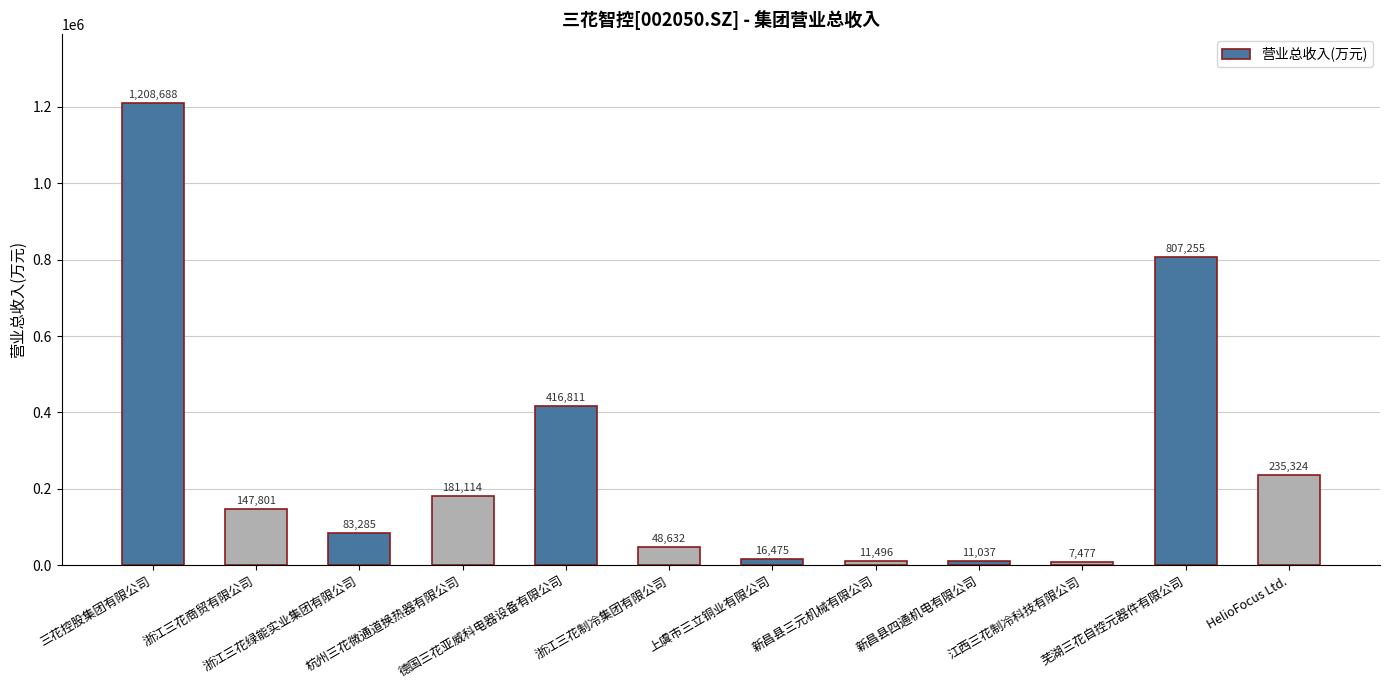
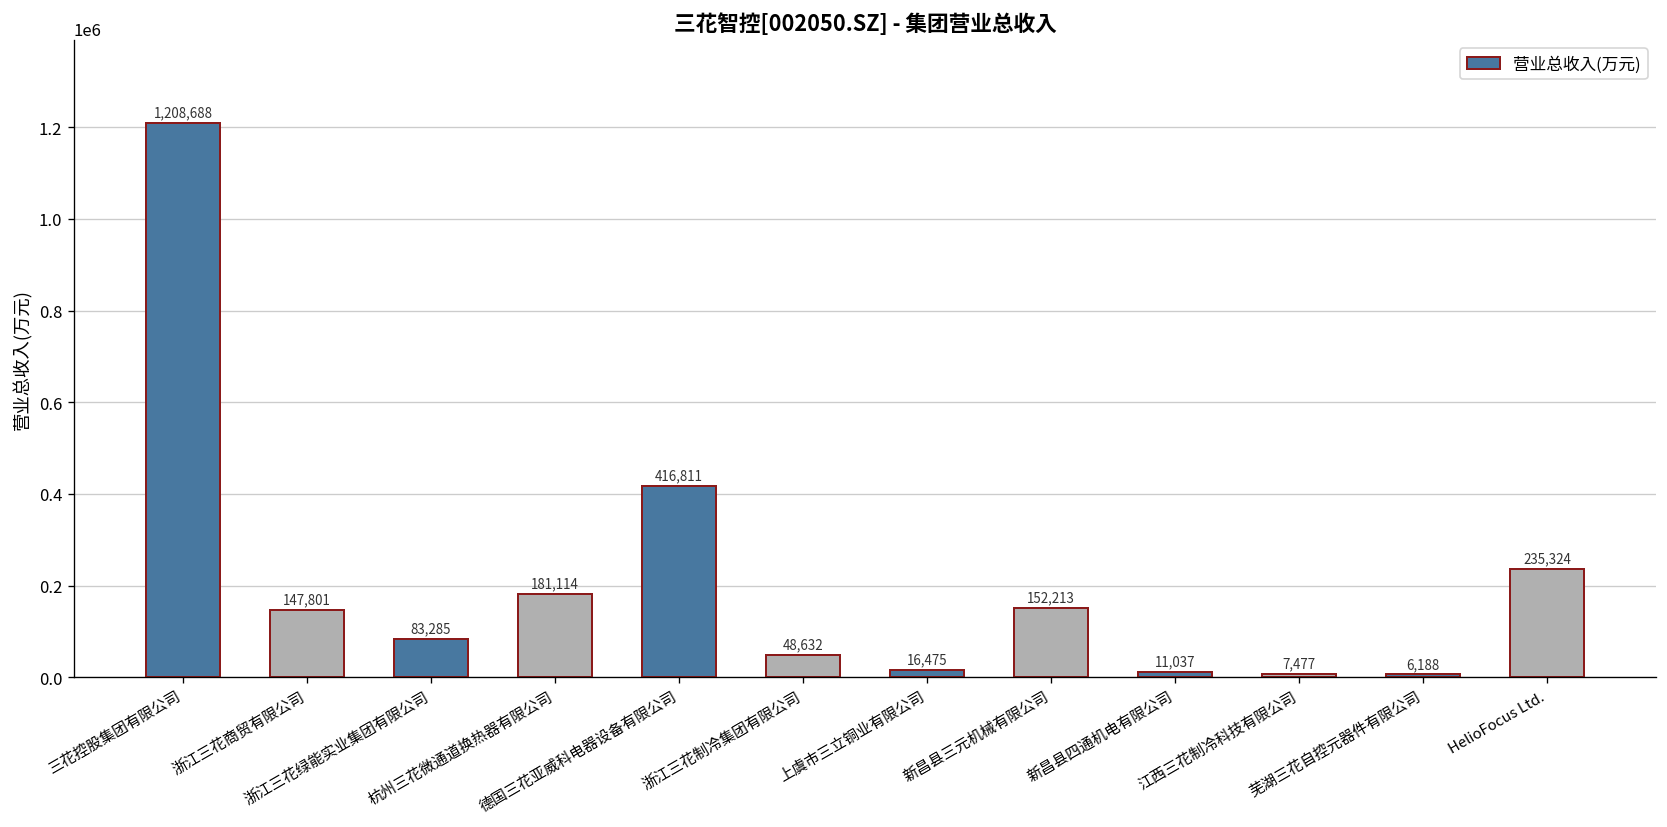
新昌县三元机械有限公司: 11,496 -> 152,213
芜湖三花自控元器件有限公司: 807,255 -> 6,188
